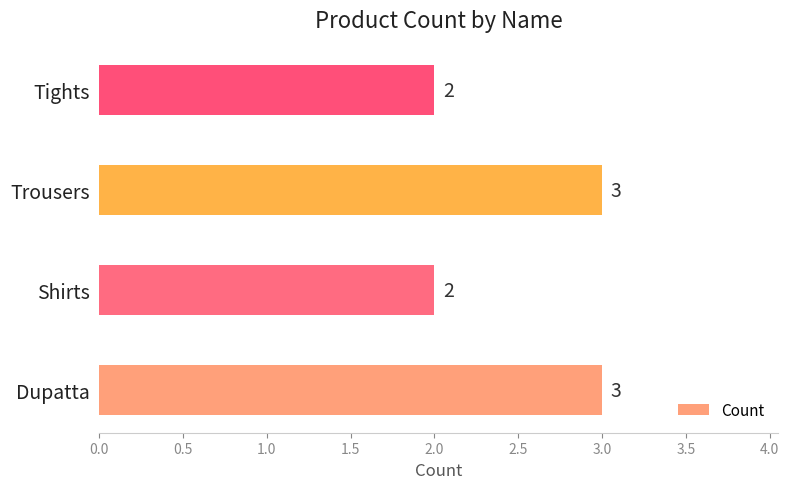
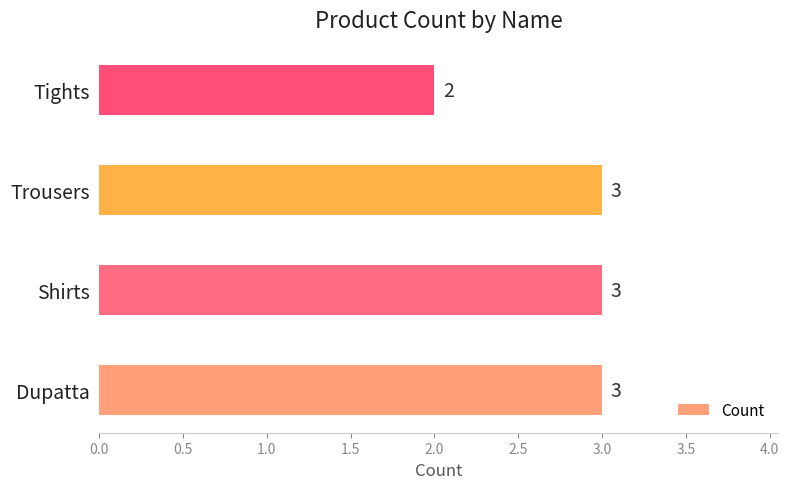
Shirts: 2 -> 3
